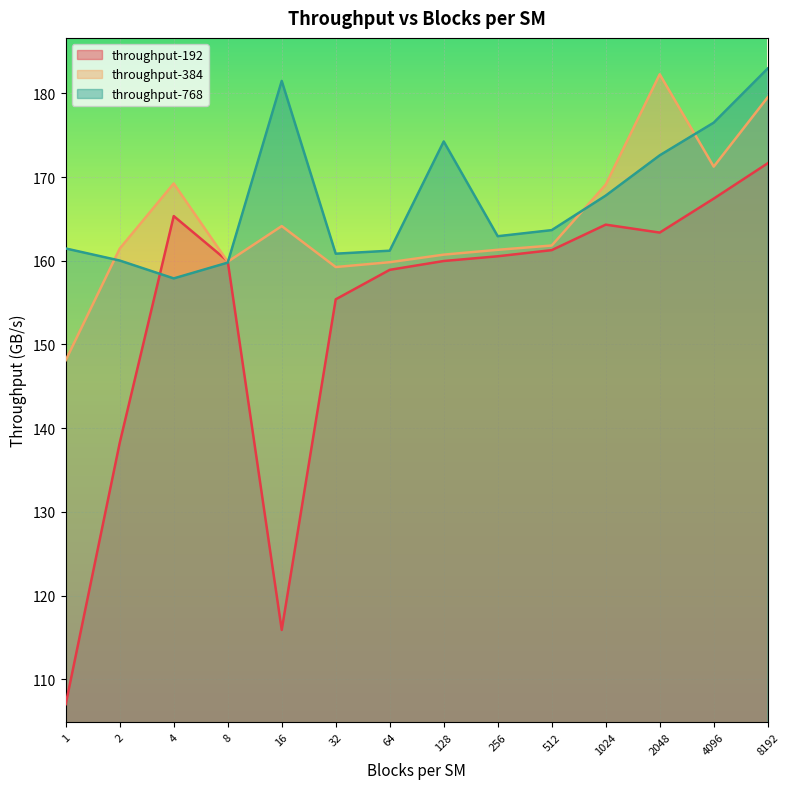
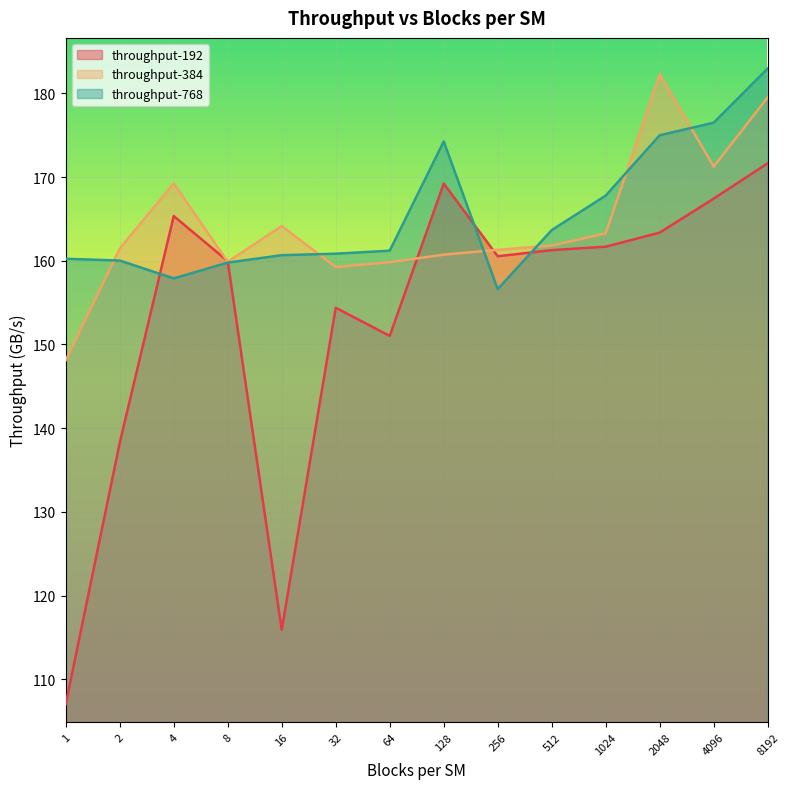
throughput-768, 1: 161 -> 160
throughput-768, 16: 181 -> 161
throughput-192, 32: 155 -> 154
throughput-192, 64: 159 -> 151
throughput-192, 128: 160 -> 169
throughput-768, 256: 163 -> 157
throughput-192, 1024: 164 -> 162
throughput-384, 1024: 169 -> 163
throughput-768, 2048: 173 -> 175
